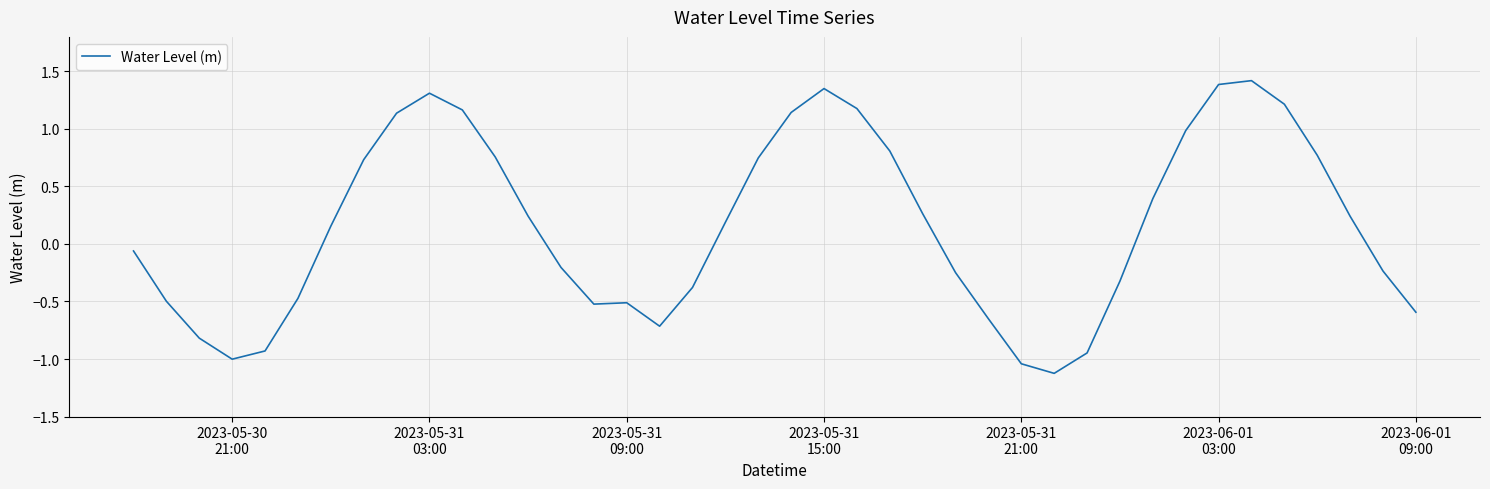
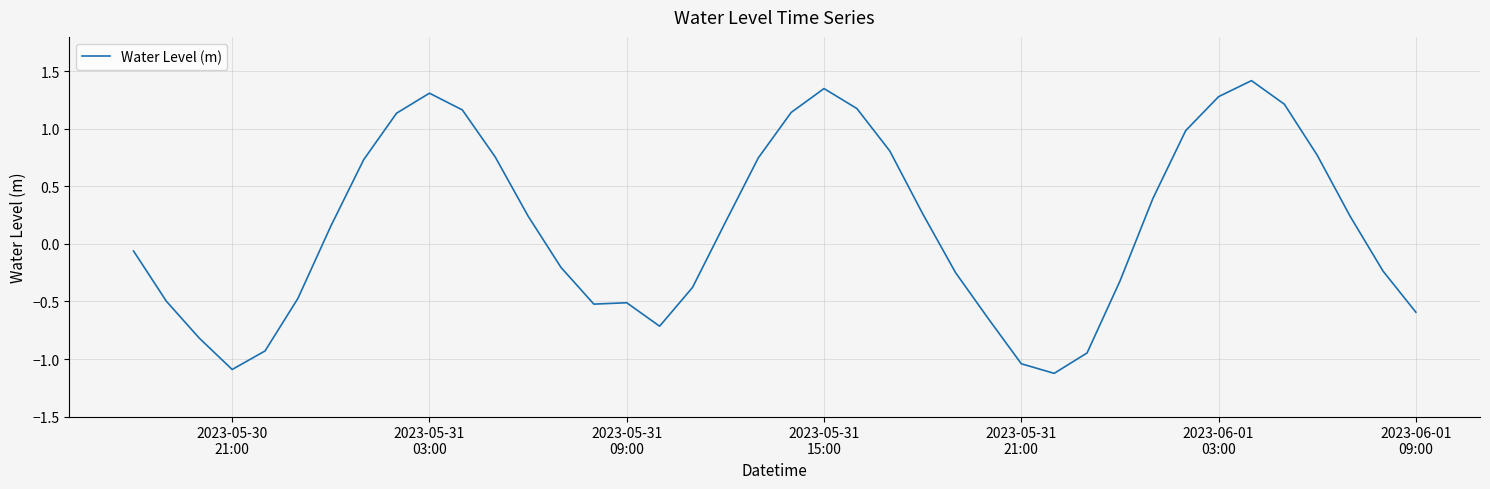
2023-05-30 21:00: -1.00 -> -1.09
2023-06-01 03:00: 1.39 -> 1.28
